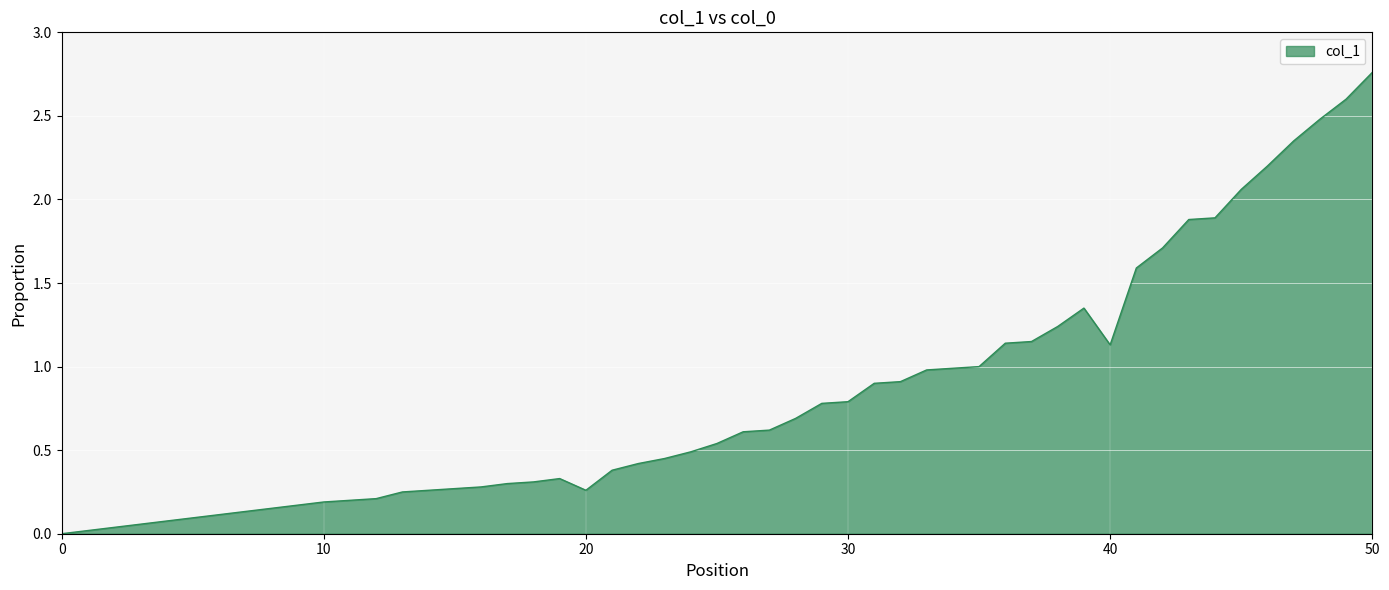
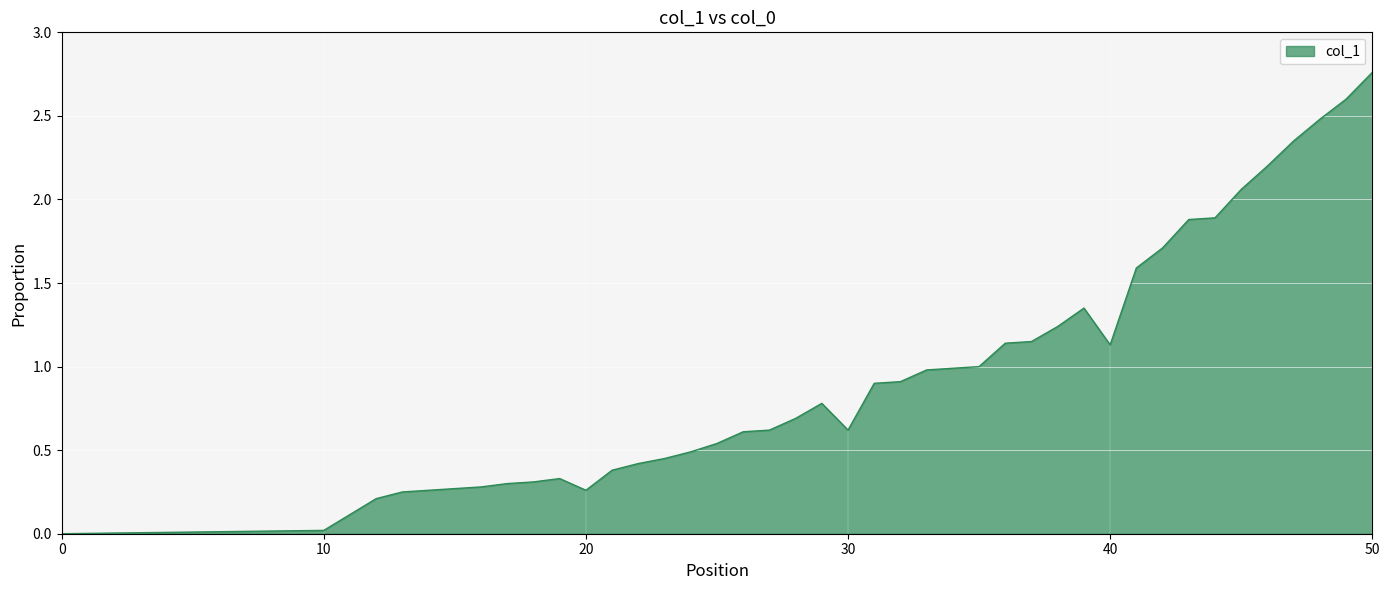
10: 0.19 -> 0.02
30: 0.79 -> 0.62
